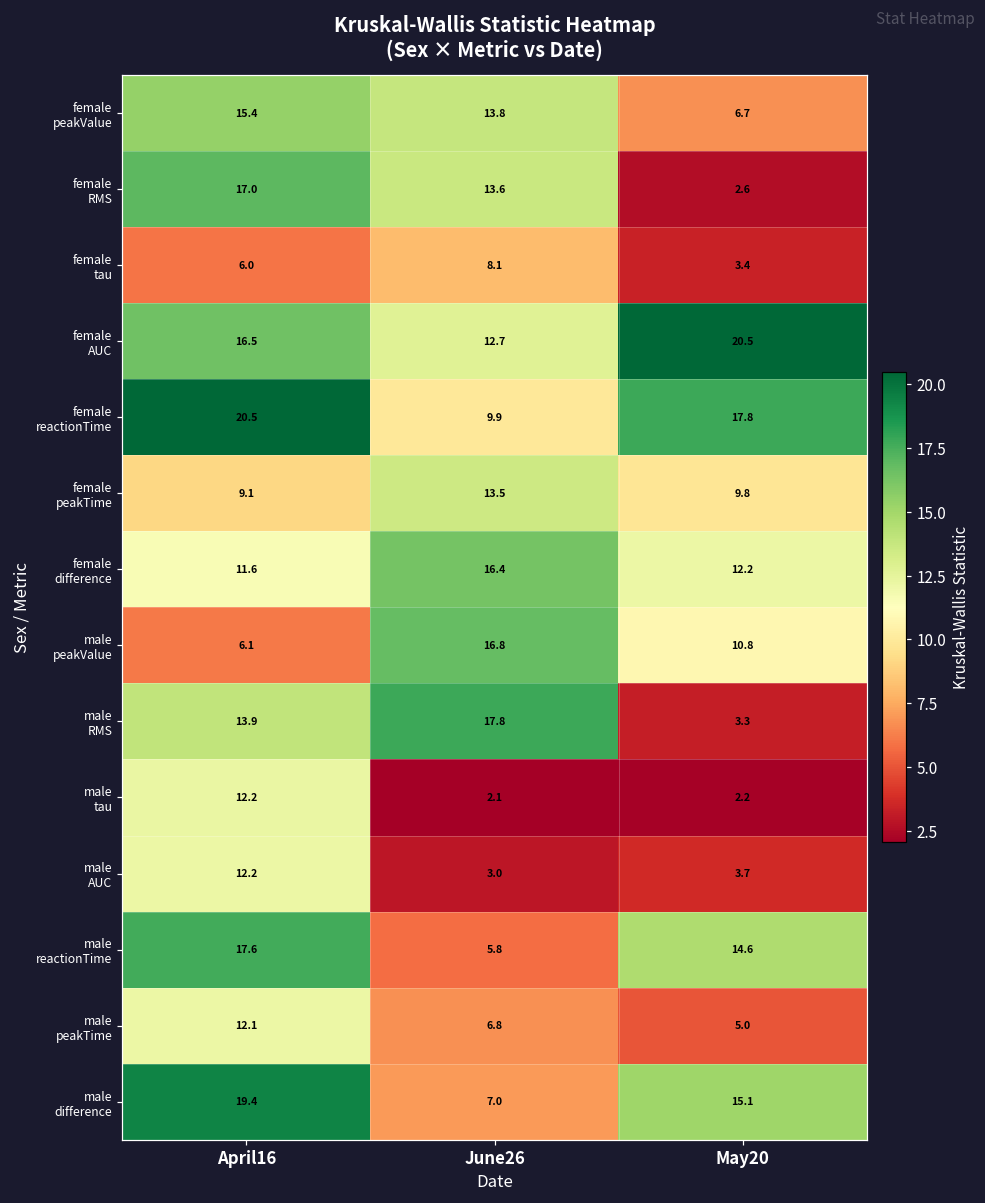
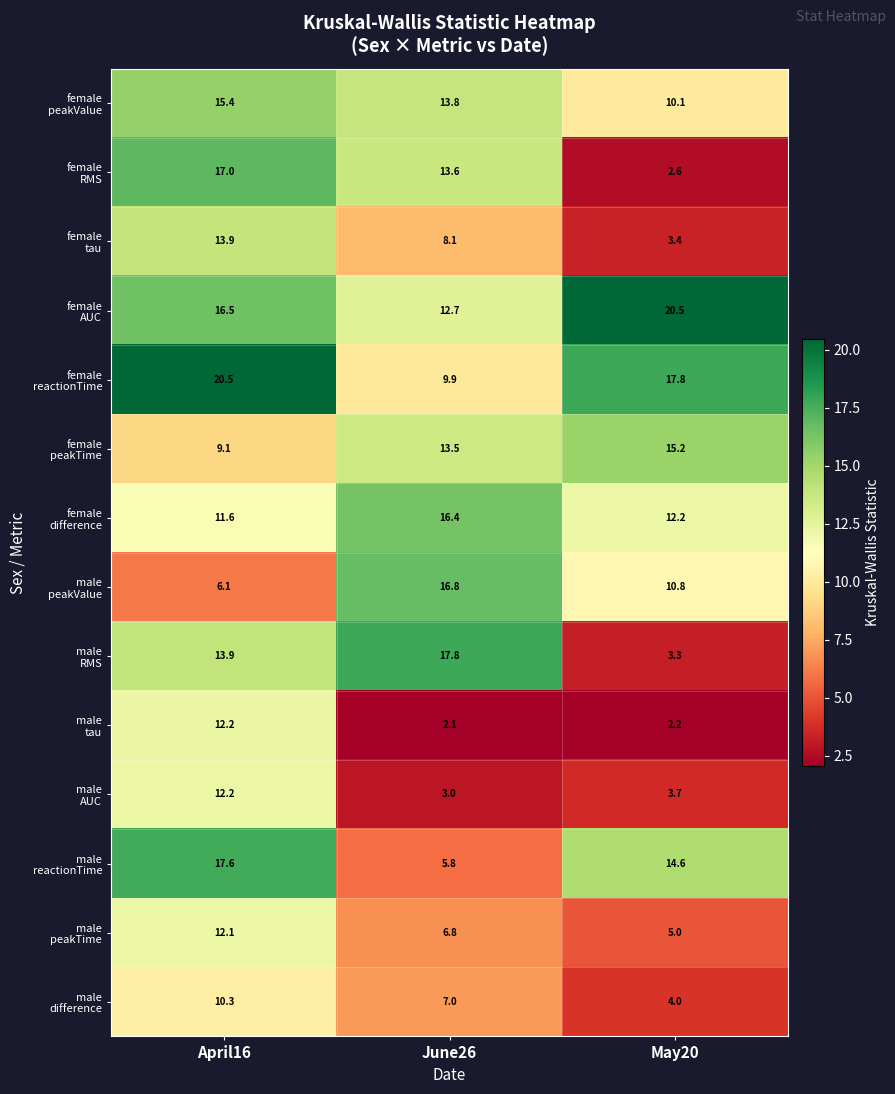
female peakValue, May20: 6.7 -> 10.1
female tau, April16: 6.0 -> 13.9
female peakTime, May20: 9.8 -> 15.2
male difference, April16: 19.4 -> 10.3
male difference, May20: 15.1 -> 4.0
